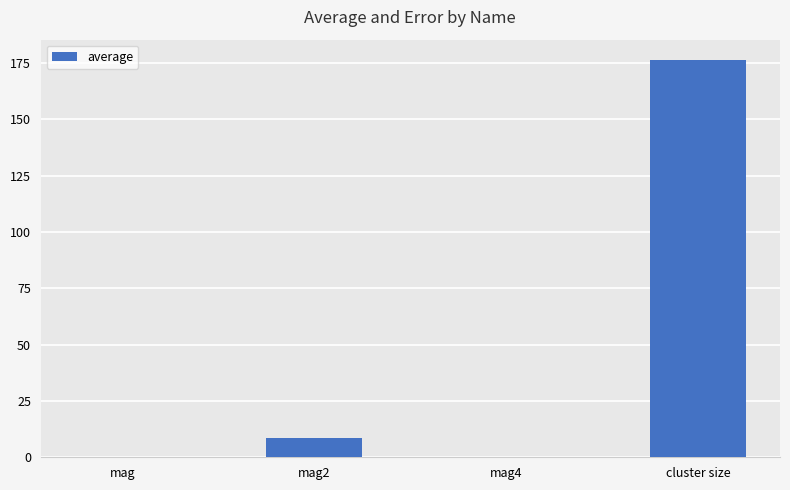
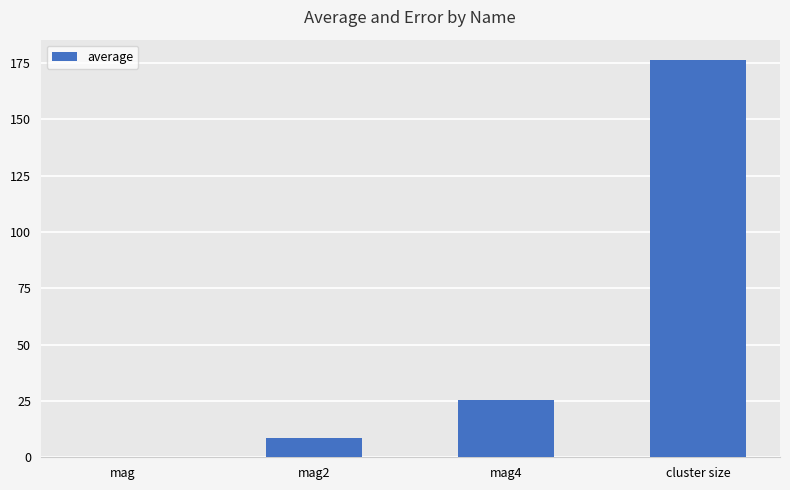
mag4: 0 -> 25
